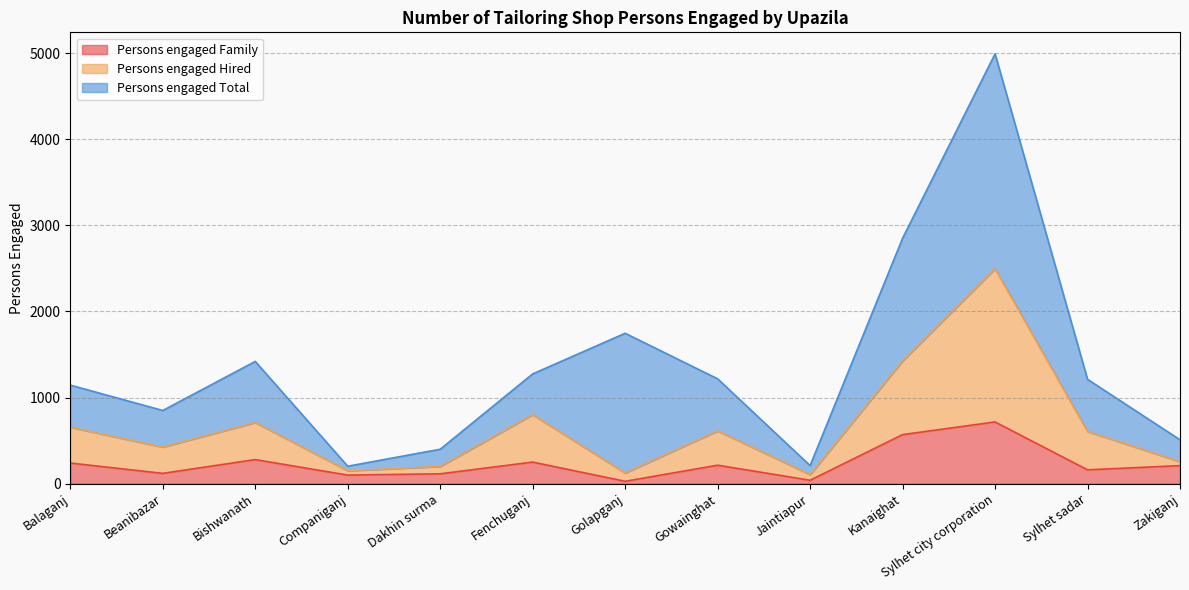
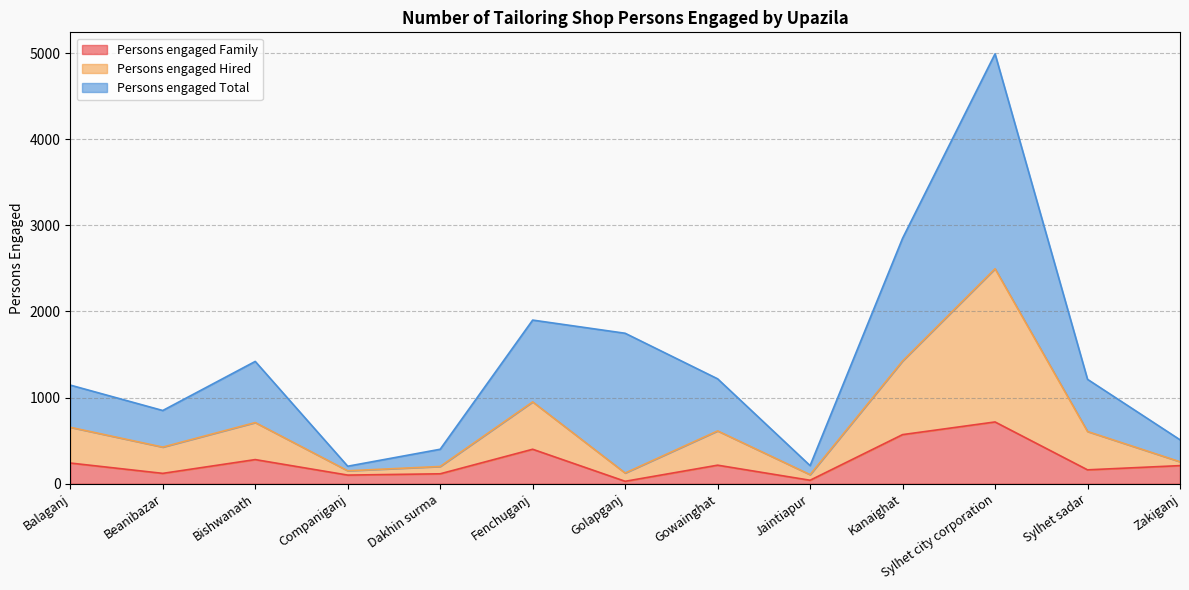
Persons engaged Family, Fenchuganj: 300 -> 400
Persons engaged Total, Fenchuganj: 500 -> 1000
